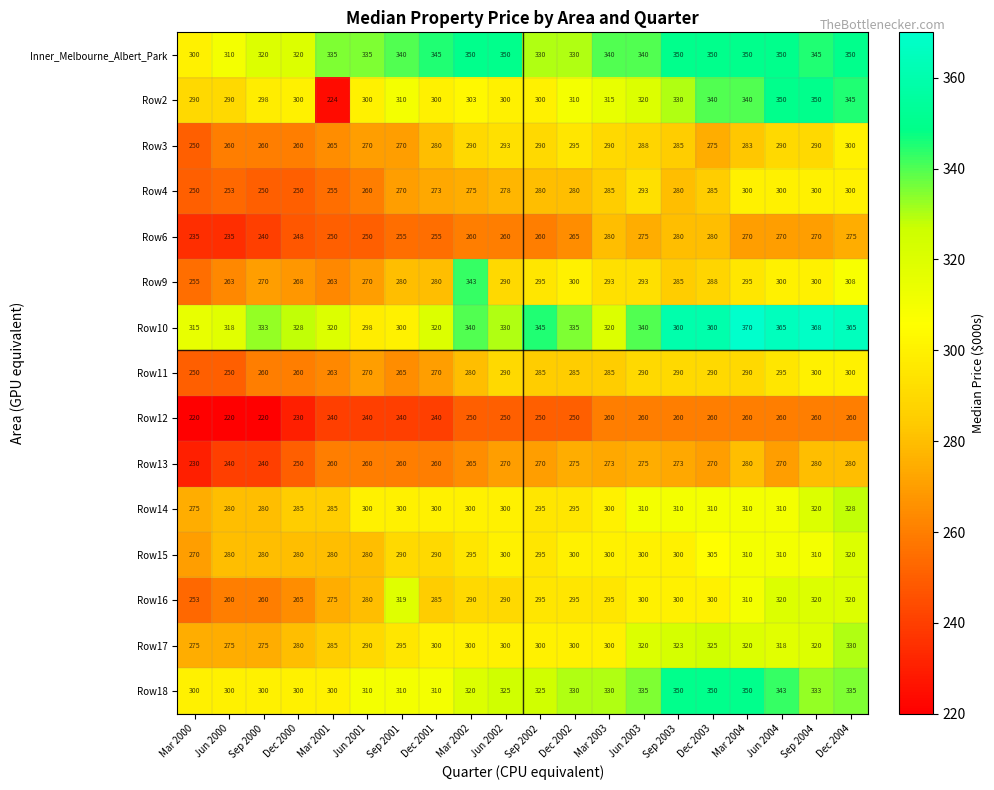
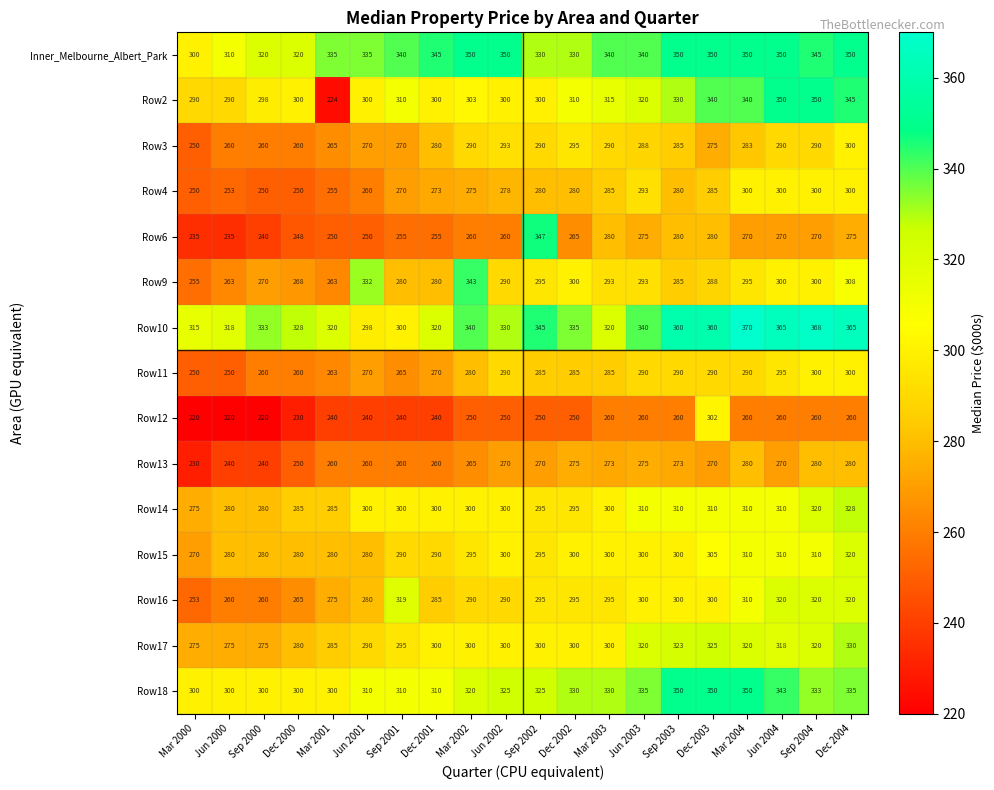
Row6, Sep 2002: 260 -> 347
Row9, Jun 2001: 270 -> 332
Row12, Dec 2003: 260 -> 302
